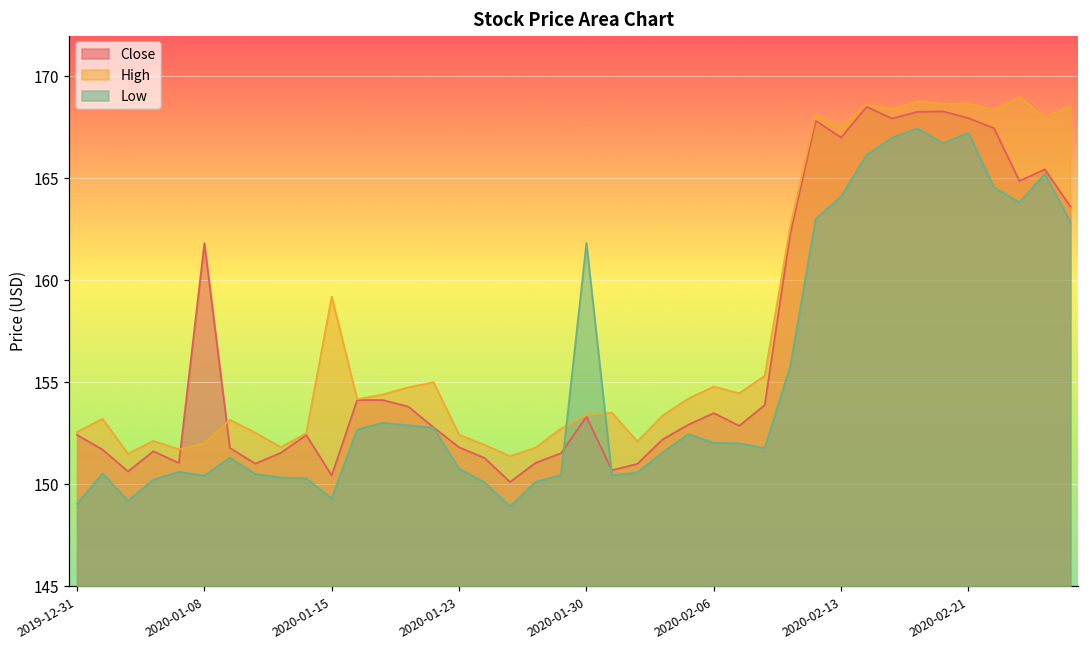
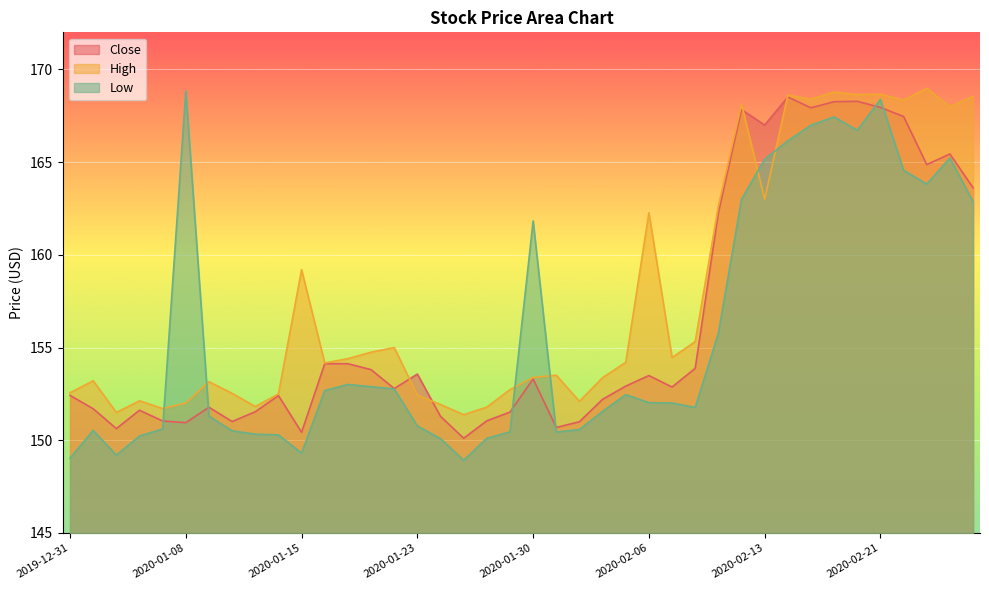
Close, 2020-01-08: 161.8 -> 151.0
Low, 2020-01-08: 150.4 -> 168.9
Close, 2020-01-23: 151.8 -> 153.6
High, 2020-02-06: 154.8 -> 162.3
High, 2020-02-13: 167.6 -> 163.0
Low, 2020-02-13: 164.1 -> 165.2
Low, 2020-02-21: 167.2 -> 168.4
